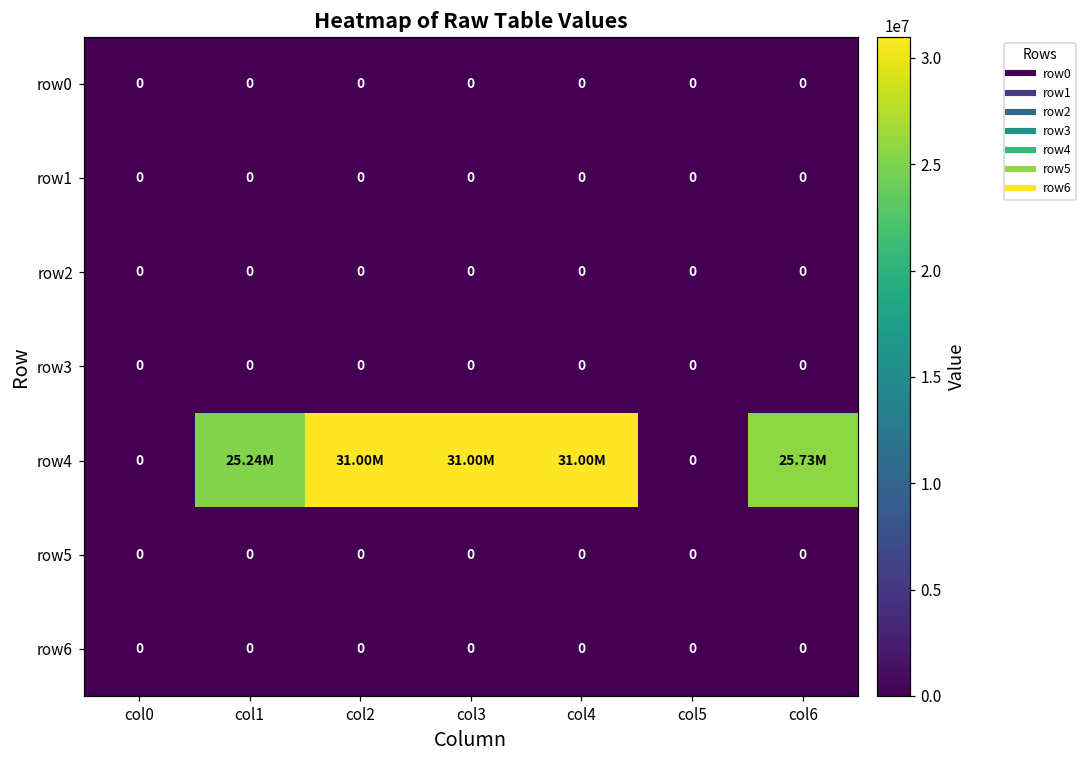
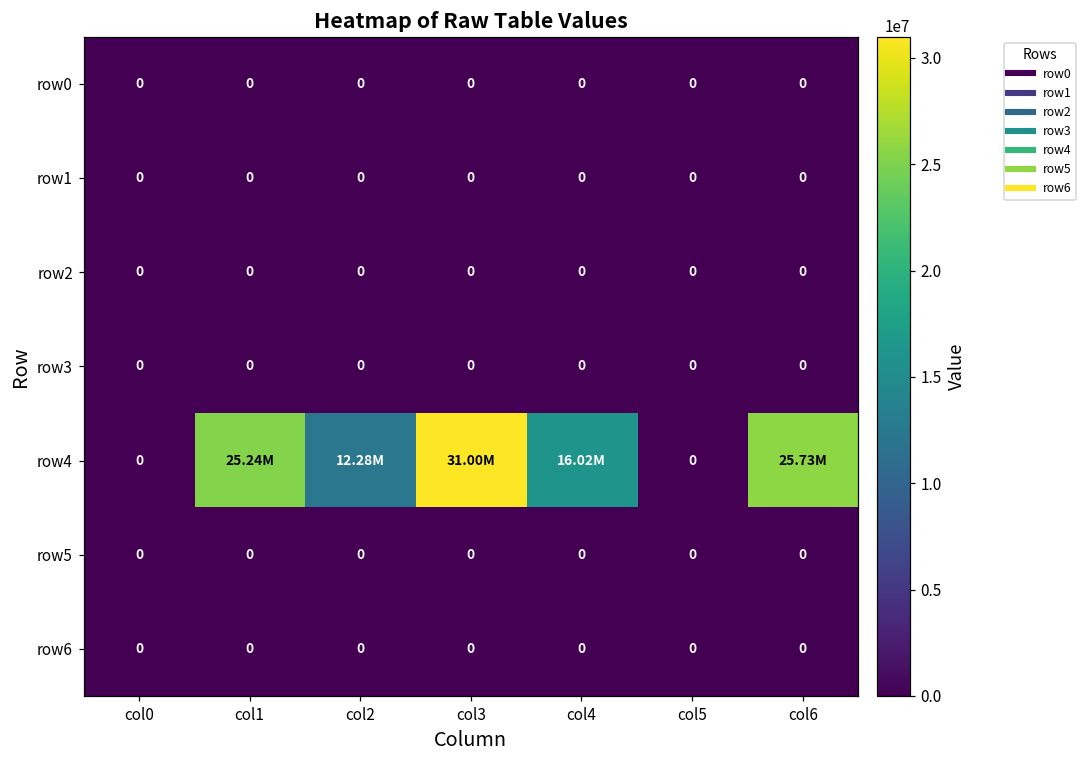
row4, col2: 31.00M -> 12.28M
row4, col4: 31.00M -> 16.02M
